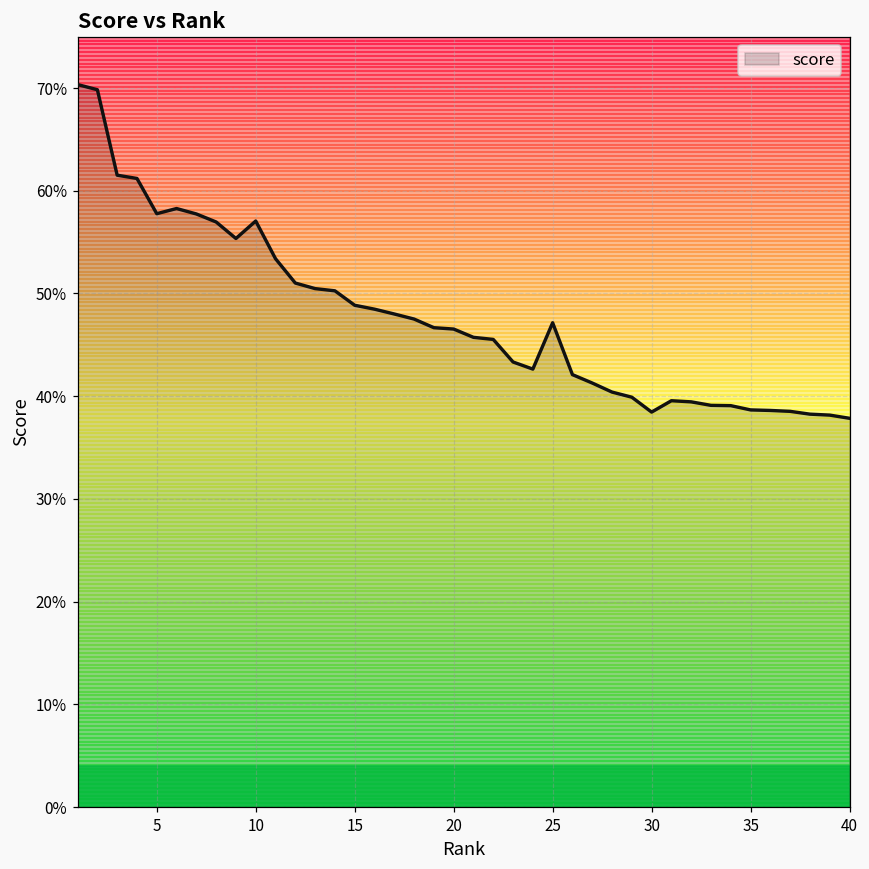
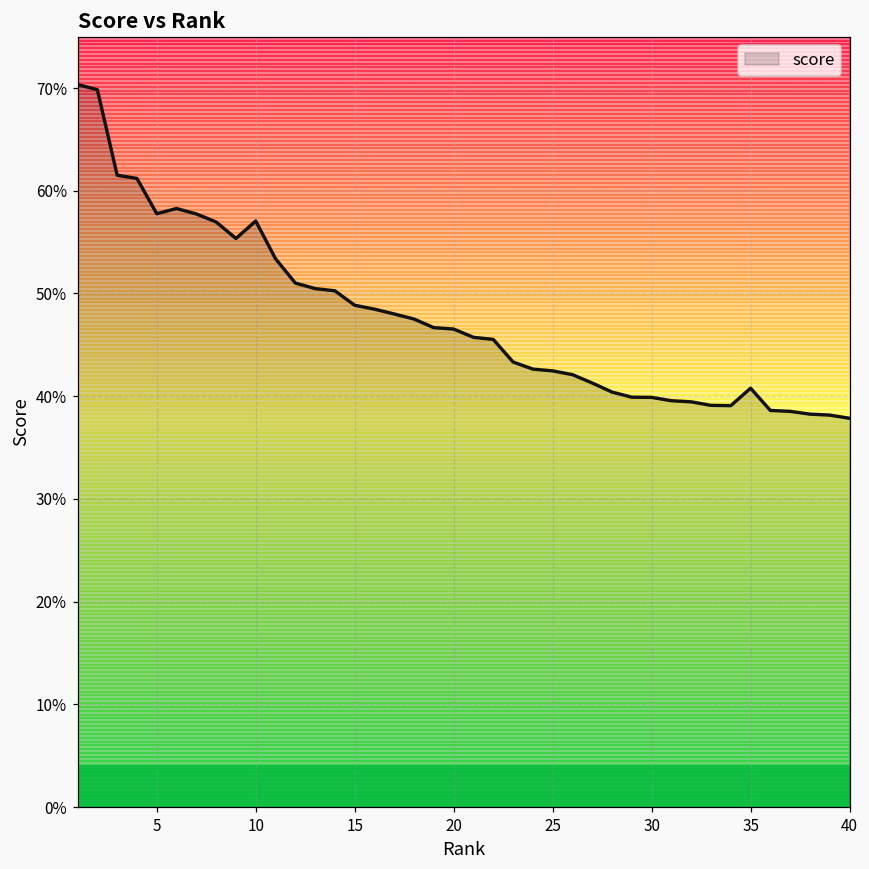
25: 47% -> 42%
30: 38% -> 40%
35: 39% -> 41%
